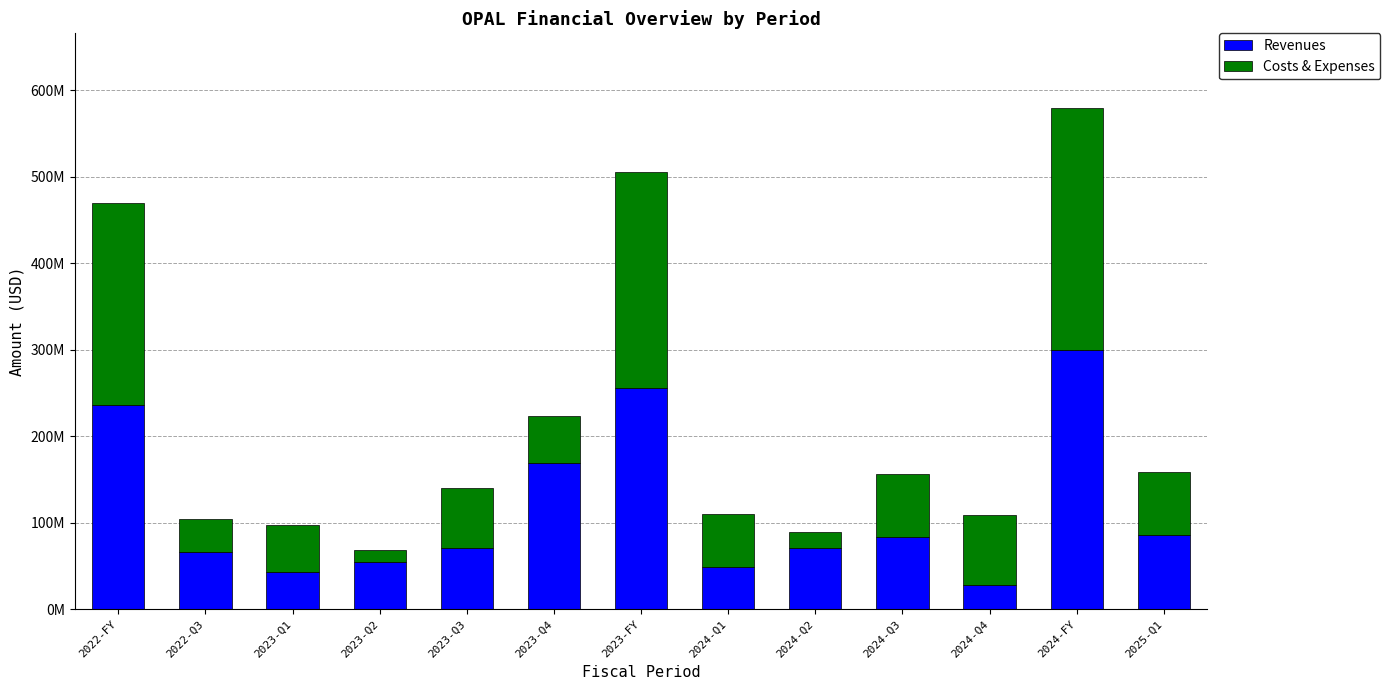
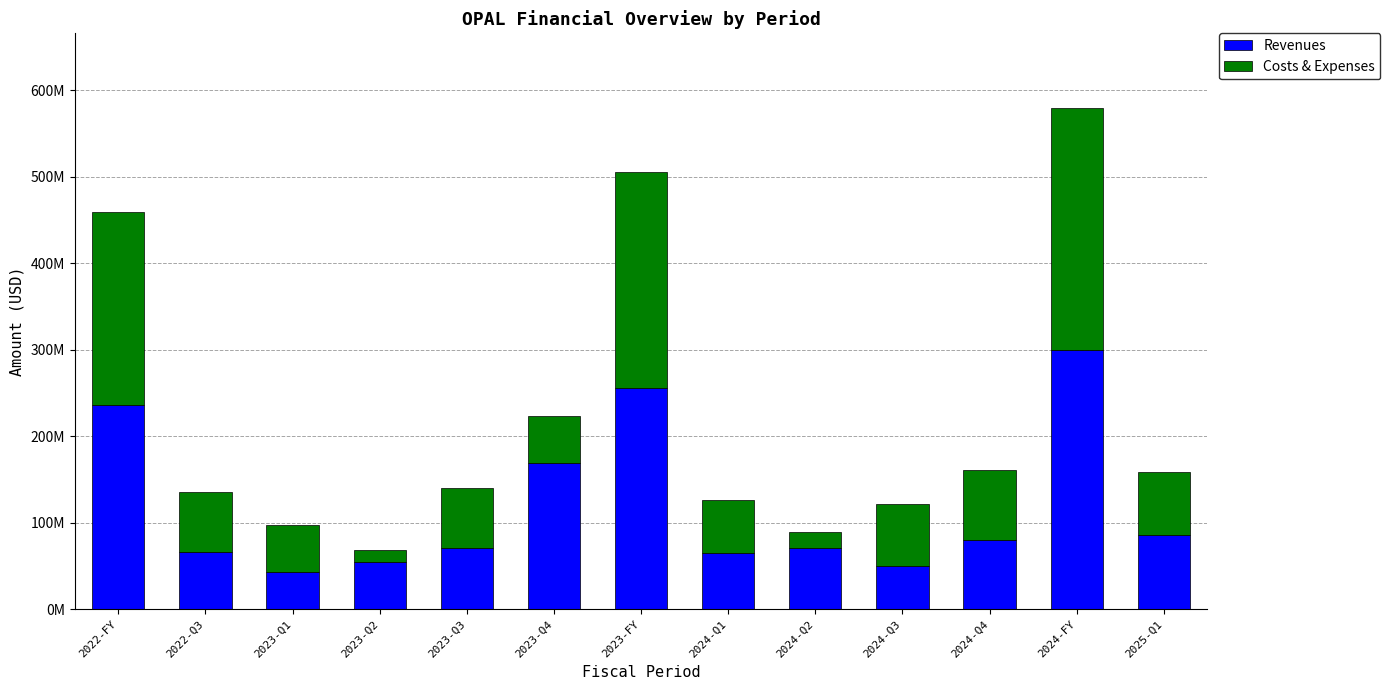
Costs & Expenses, 2022-FY: 230000000 -> 220000000
Costs & Expenses, 2022-Q3: 40000000 -> 70000000
Revenues, 2024-Q1: 50000000 -> 60000000
Revenues, 2024-Q3: 80000000 -> 50000000
Revenues, 2024-Q4: 30000000 -> 80000000
